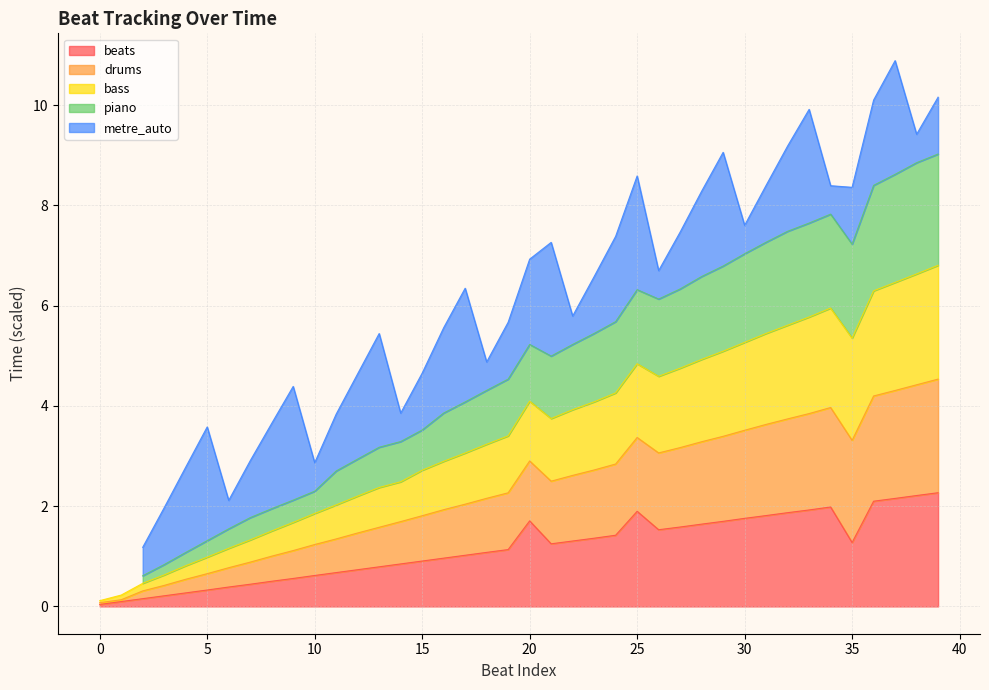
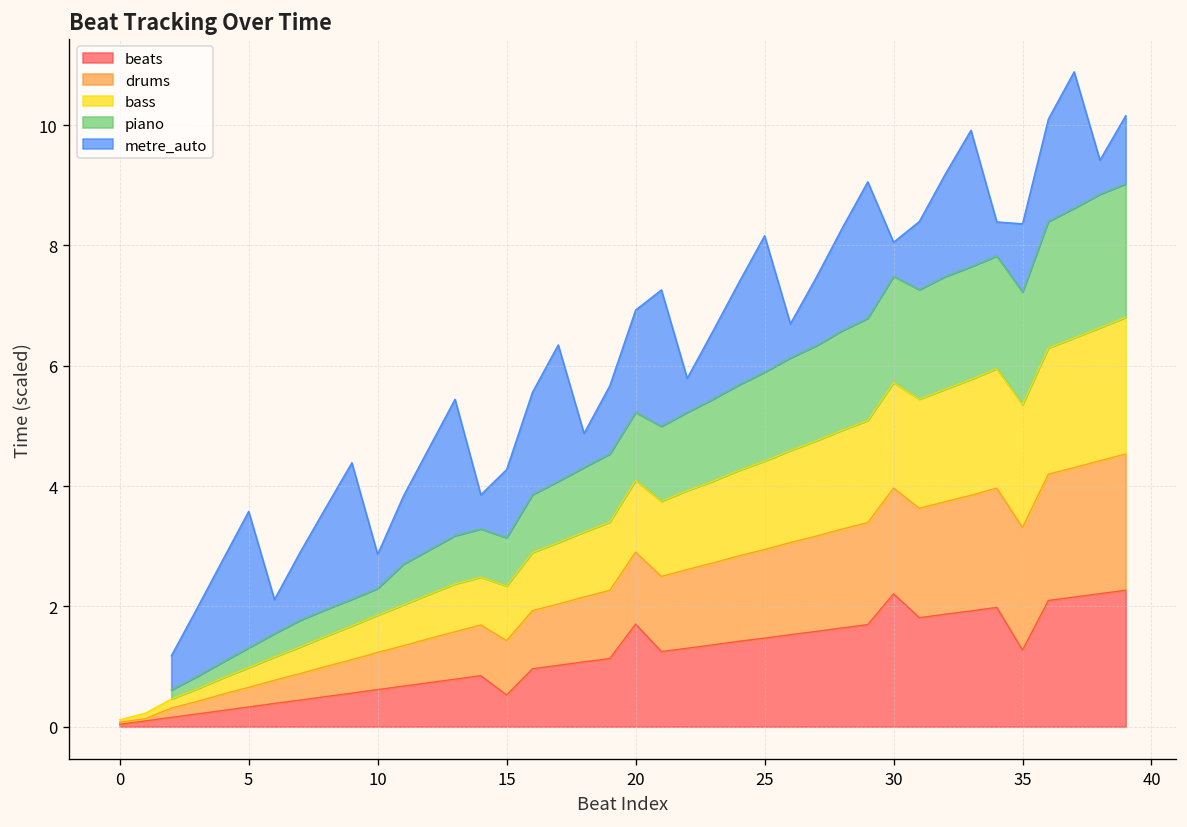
beats, 15: 0.9 -> 0.5
beats, 25: 1.9 -> 1.5
beats, 30: 1.8 -> 2.2
